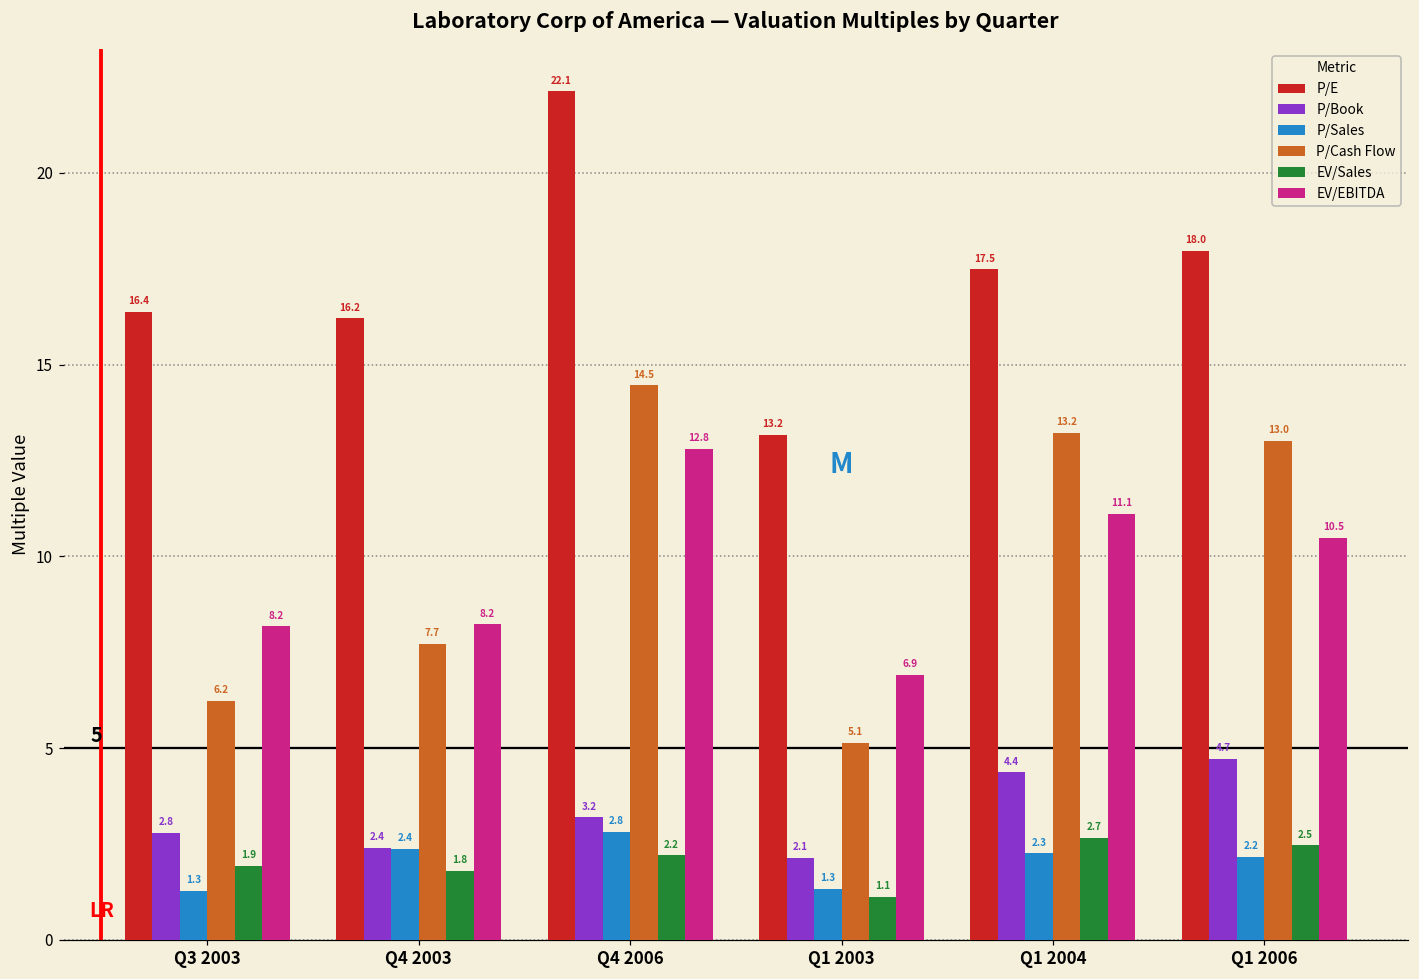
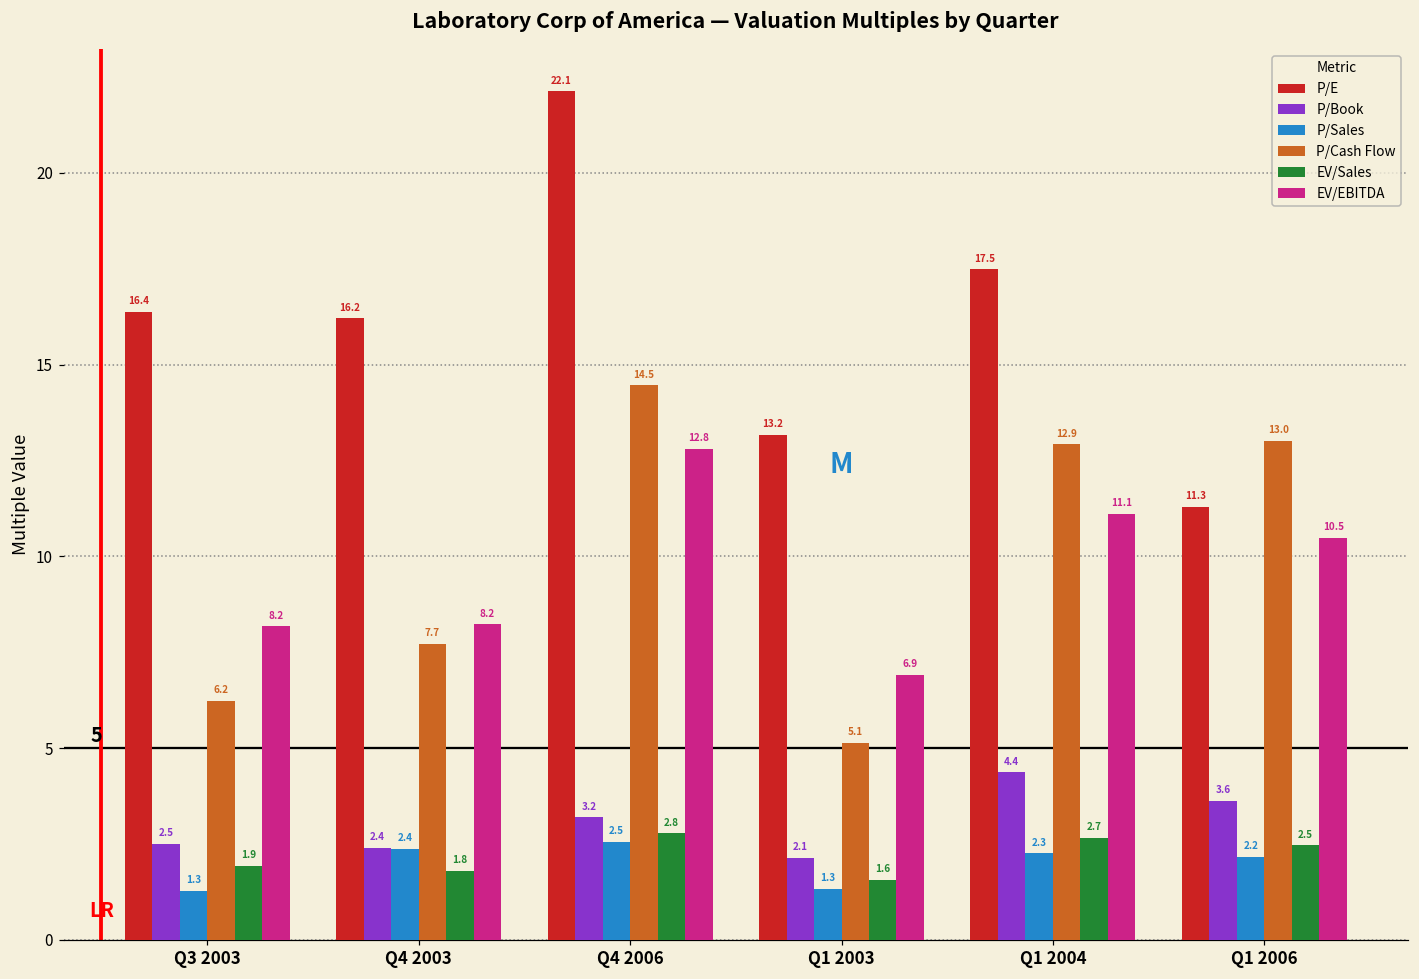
P/Book, Q3 2003: 2.8 -> 2.5
P/Sales, Q4 2006: 2.8 -> 2.5
EV/Sales, Q4 2006: 2.2 -> 2.8
EV/Sales, Q1 2003: 1.1 -> 1.6
P/Cash Flow, Q1 2004: 13.2 -> 12.9
P/E, Q1 2006: 18.0 -> 11.3
P/Book, Q1 2006: 4.7 -> 3.6
